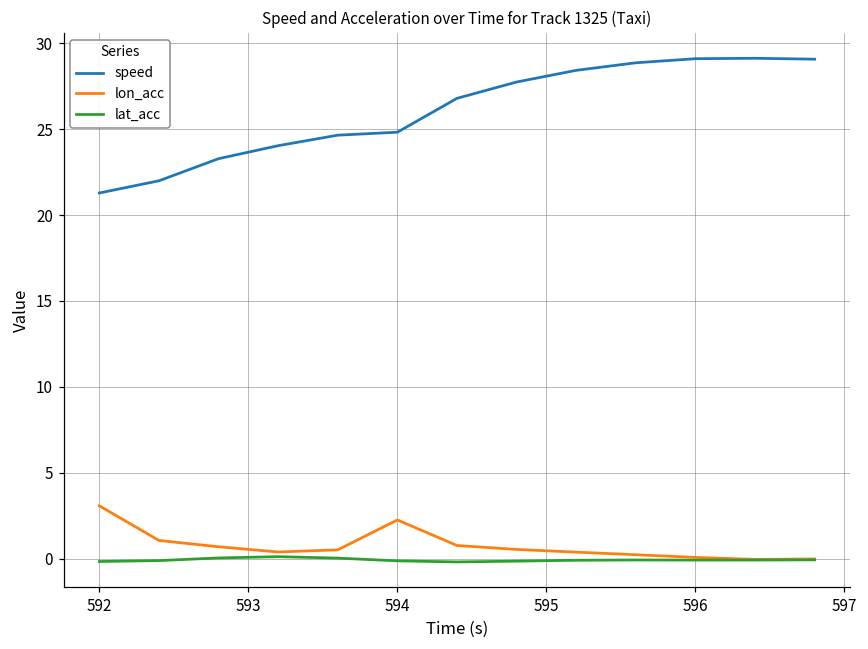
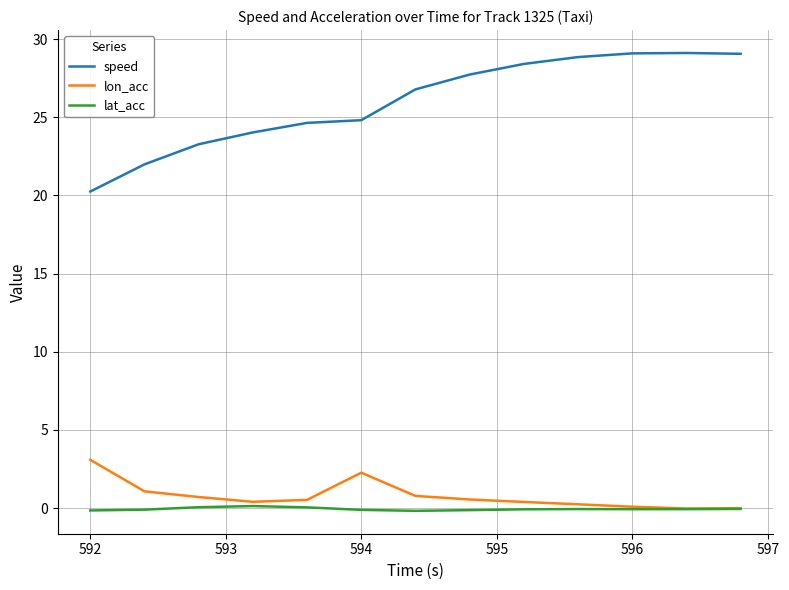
speed, 592: 21.3 -> 20.3
